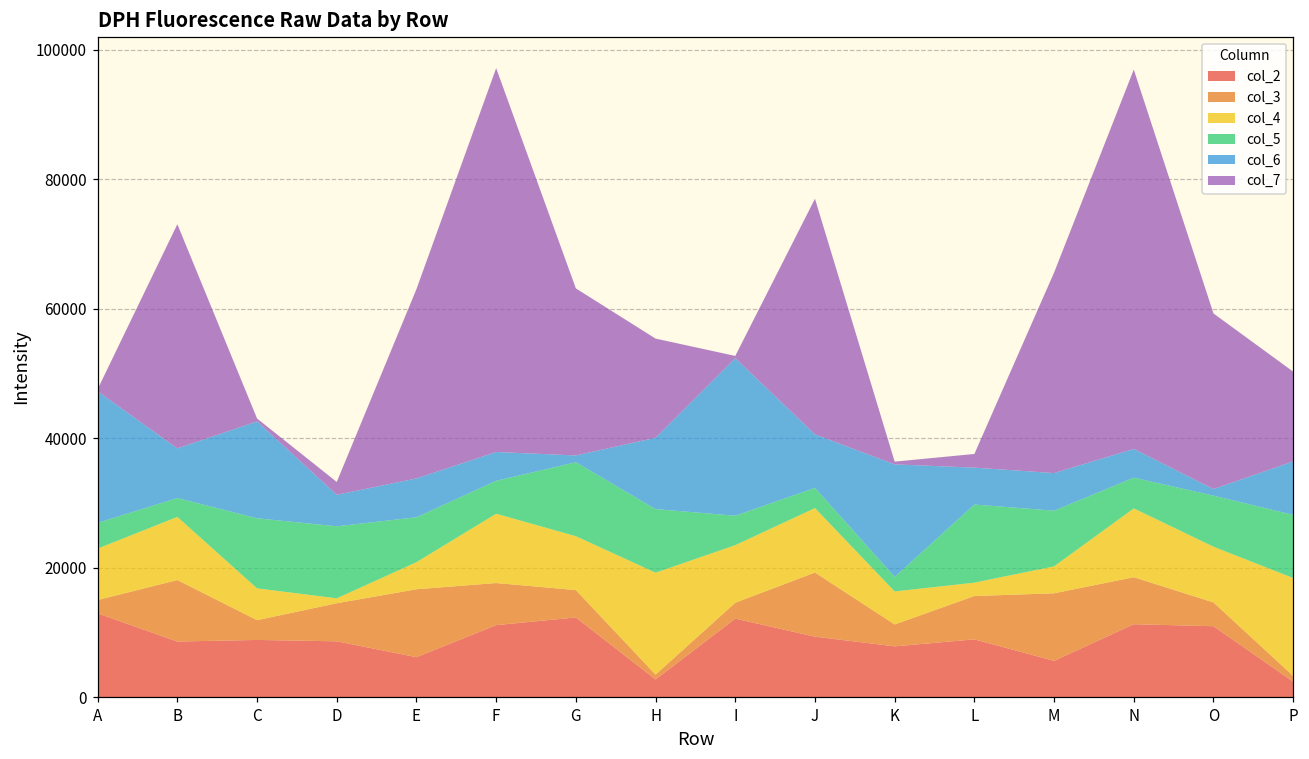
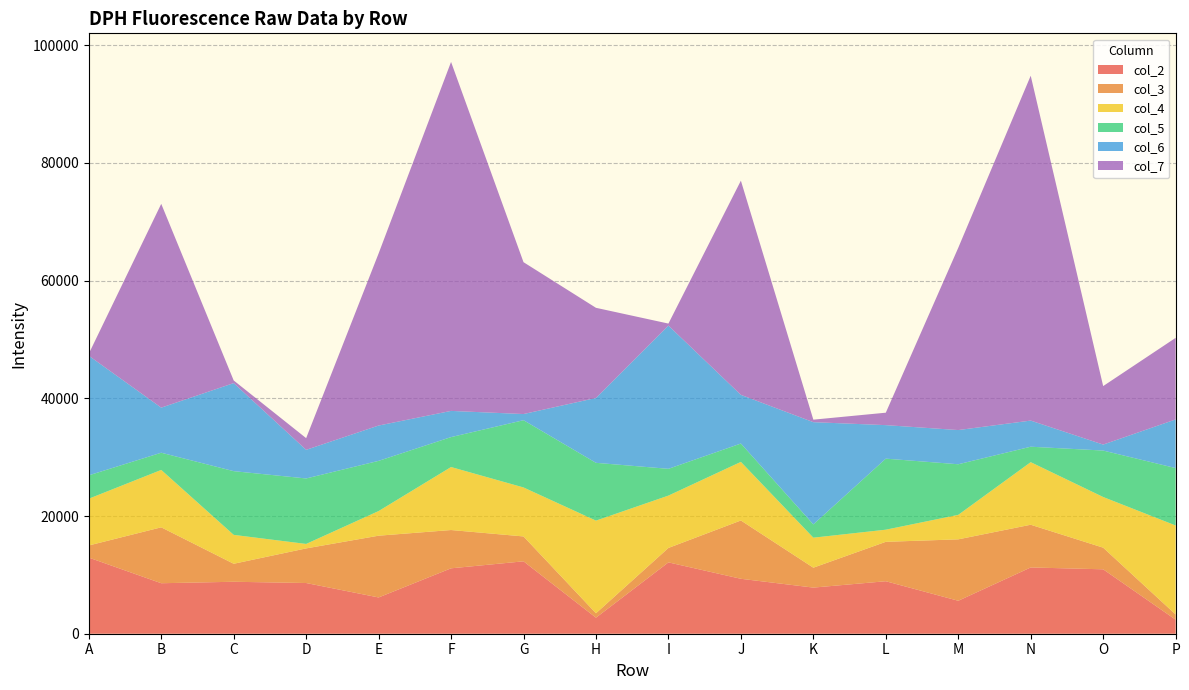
col_5, E: 7000 -> 9000
col_5, N: 5000 -> 3000
col_7, O: 27000 -> 10000
